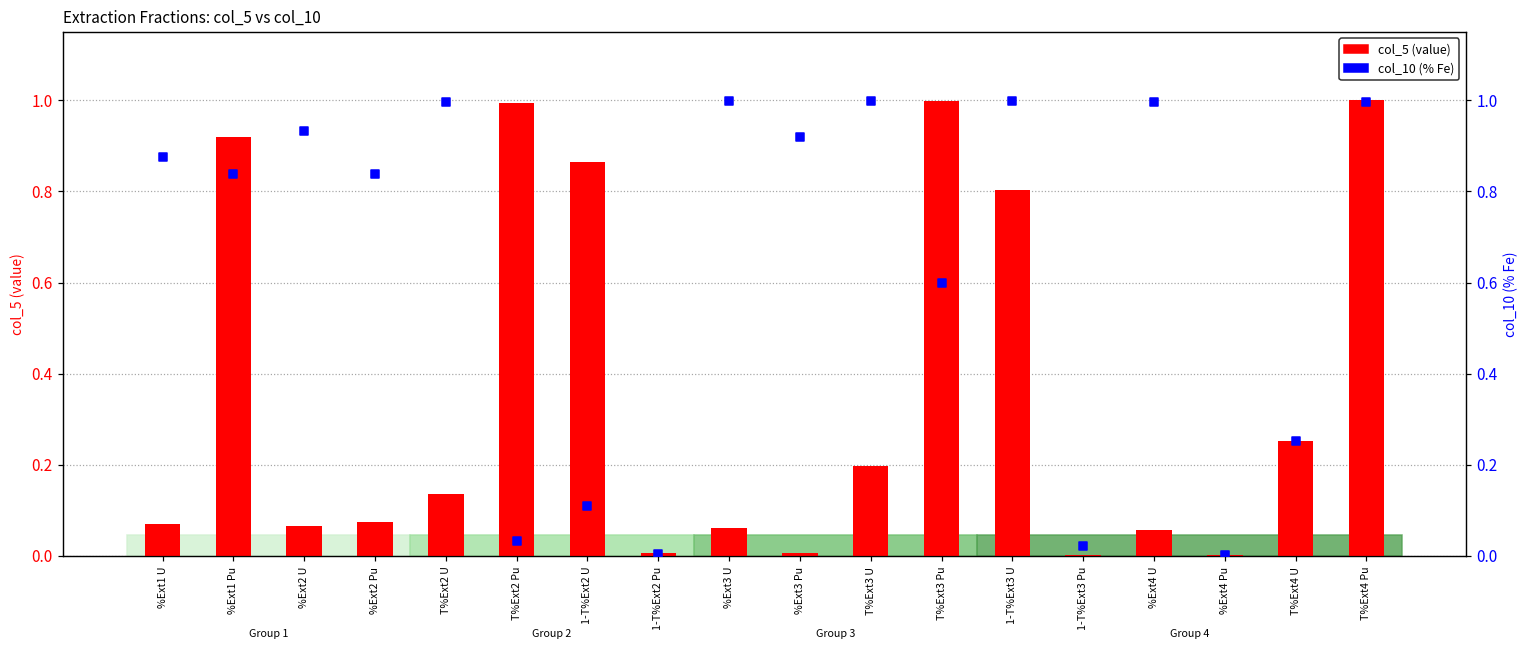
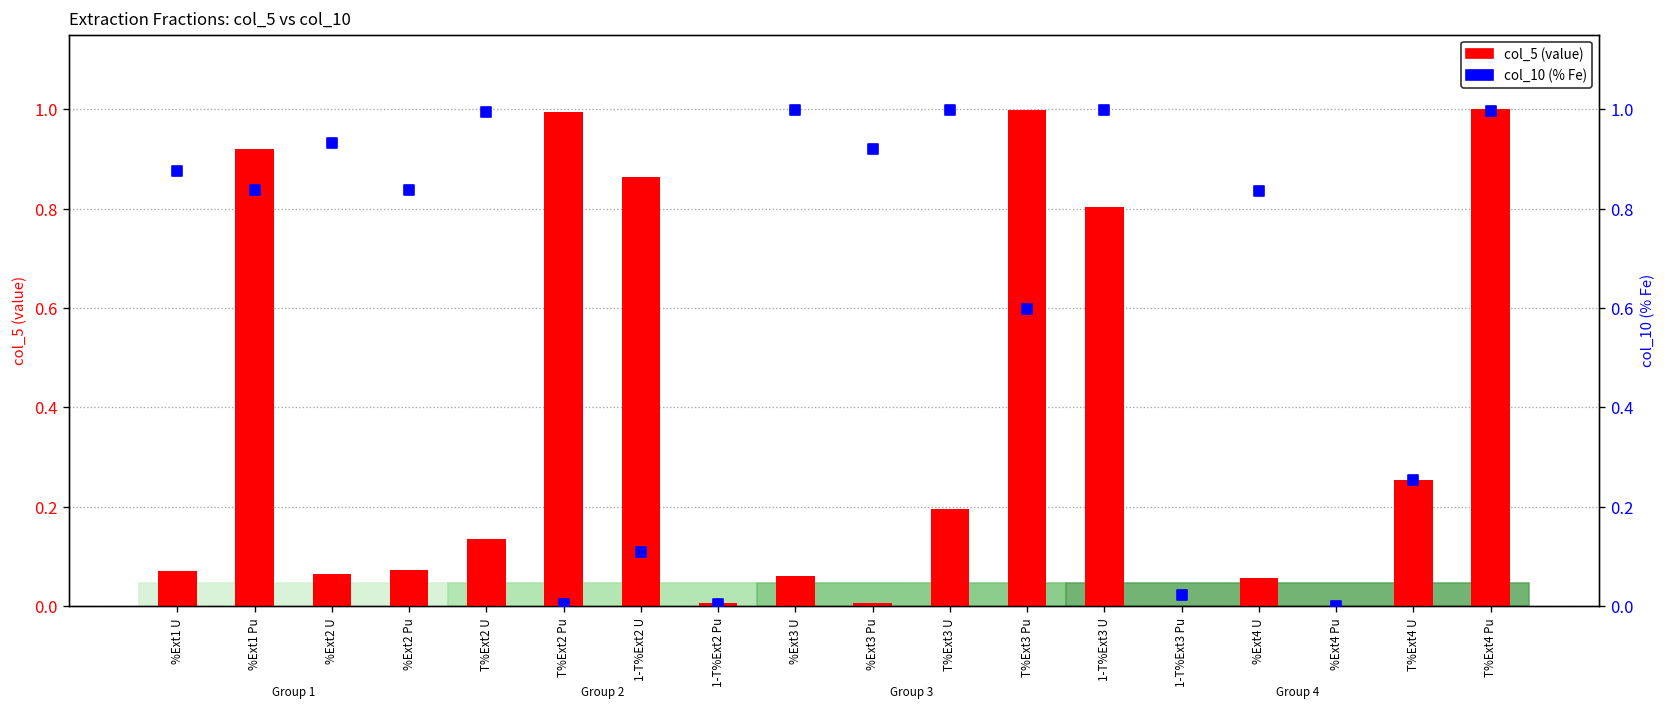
col_10 (% Fe), T%Ext2 Pu: 0.03 -> 0.00
col_10 (% Fe), %Ext4 U: 1.00 -> 0.84
